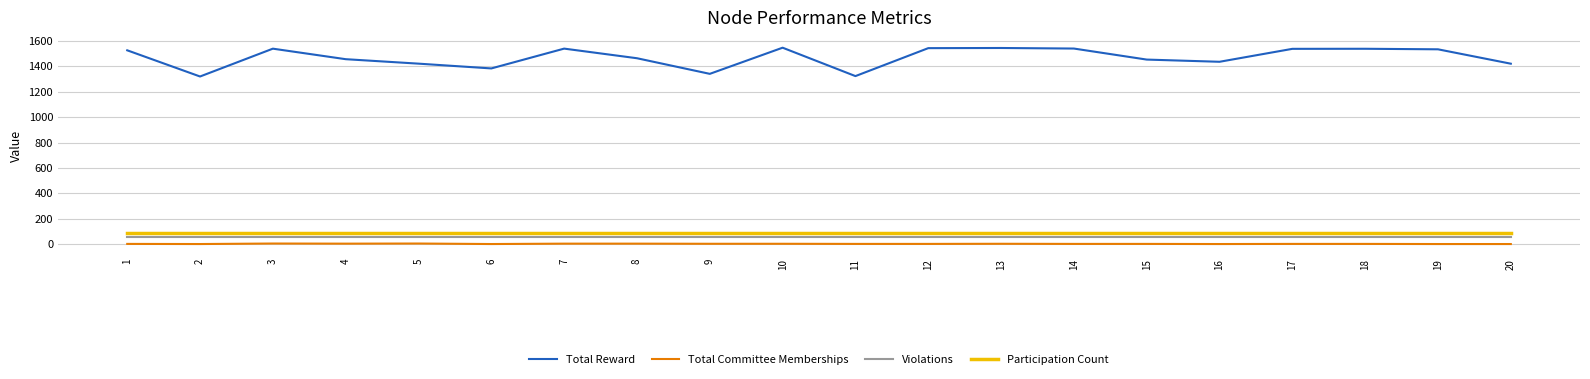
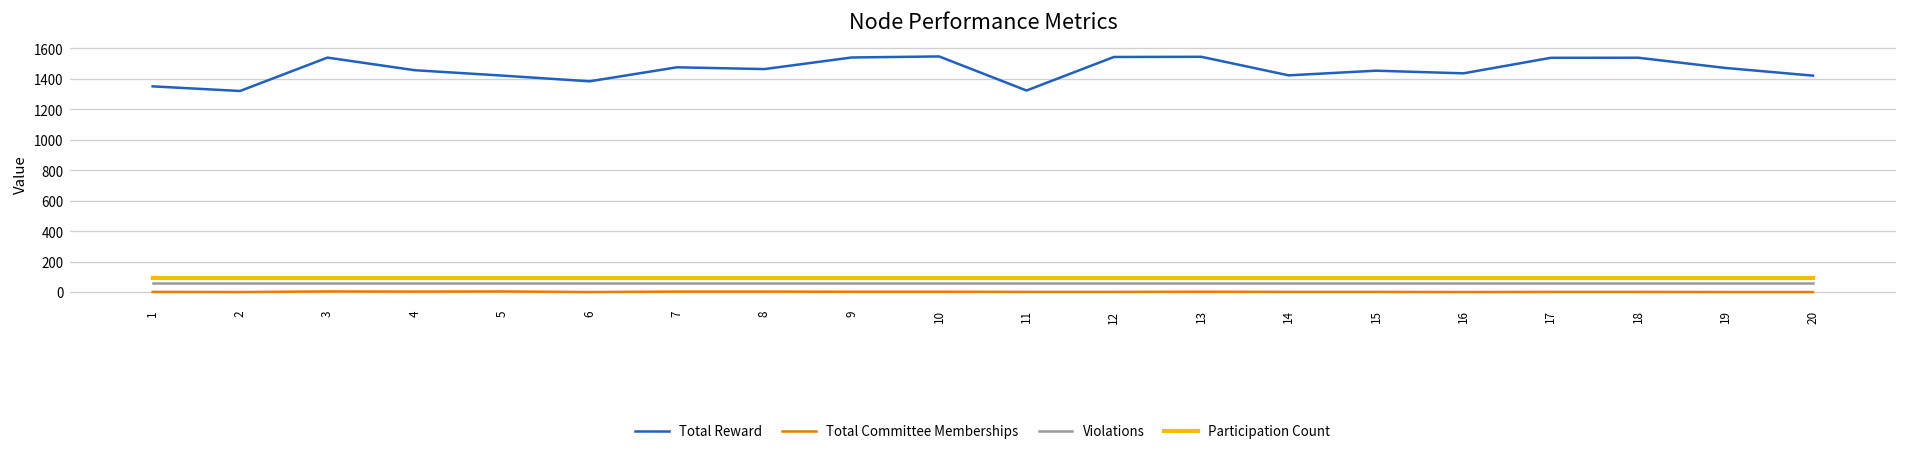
Total Reward, 1: 1530 -> 1350
Total Reward, 7: 1540 -> 1480
Total Reward, 9: 1340 -> 1540
Total Reward, 14: 1540 -> 1420
Total Reward, 19: 1530 -> 1470
